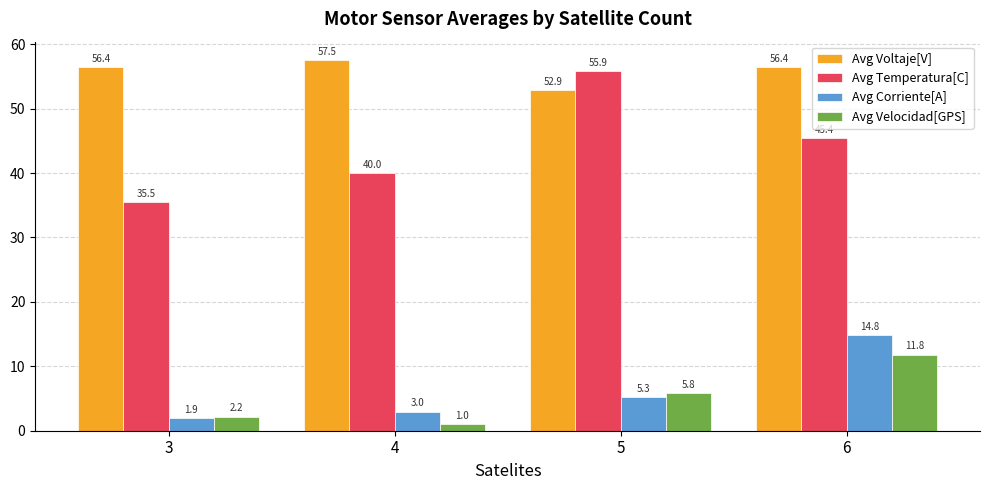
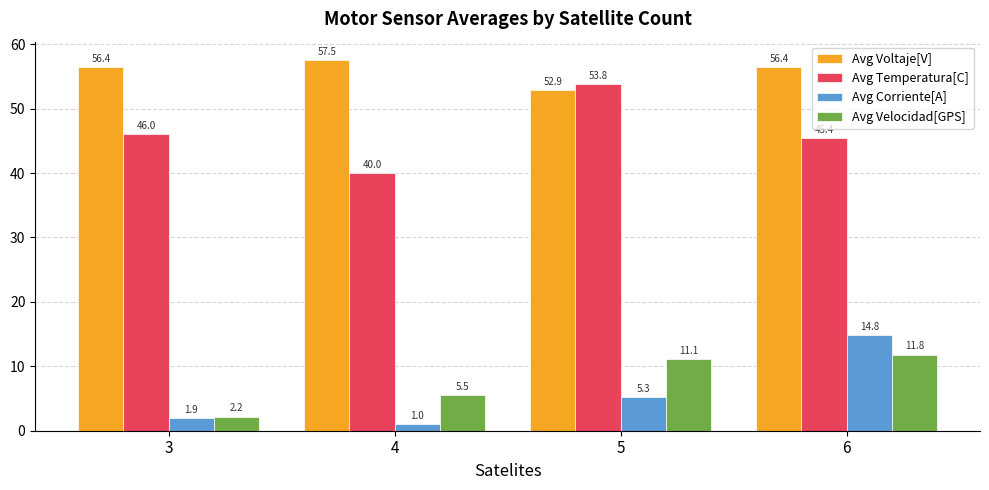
Avg Temperatura[C], 3: 35.5 -> 46.0
Avg Corriente[A], 4: 3.0 -> 1.0
Avg Velocidad[GPS], 4: 1.0 -> 5.5
Avg Temperatura[C], 5: 55.9 -> 53.8
Avg Velocidad[GPS], 5: 5.8 -> 11.1
